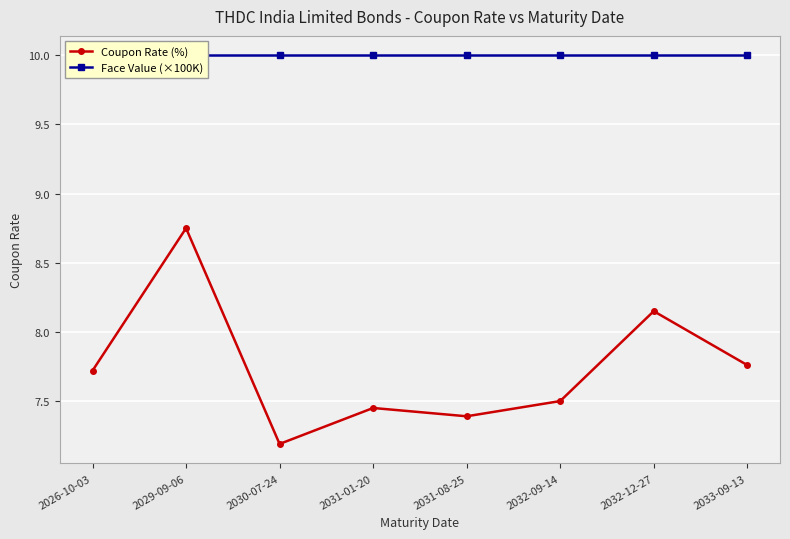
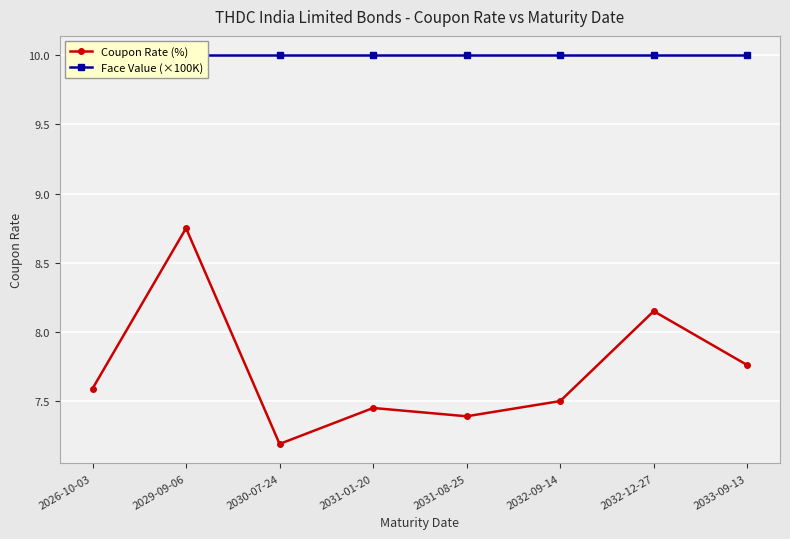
Coupon Rate (%), 2026-10-03: 7.72 -> 7.59
